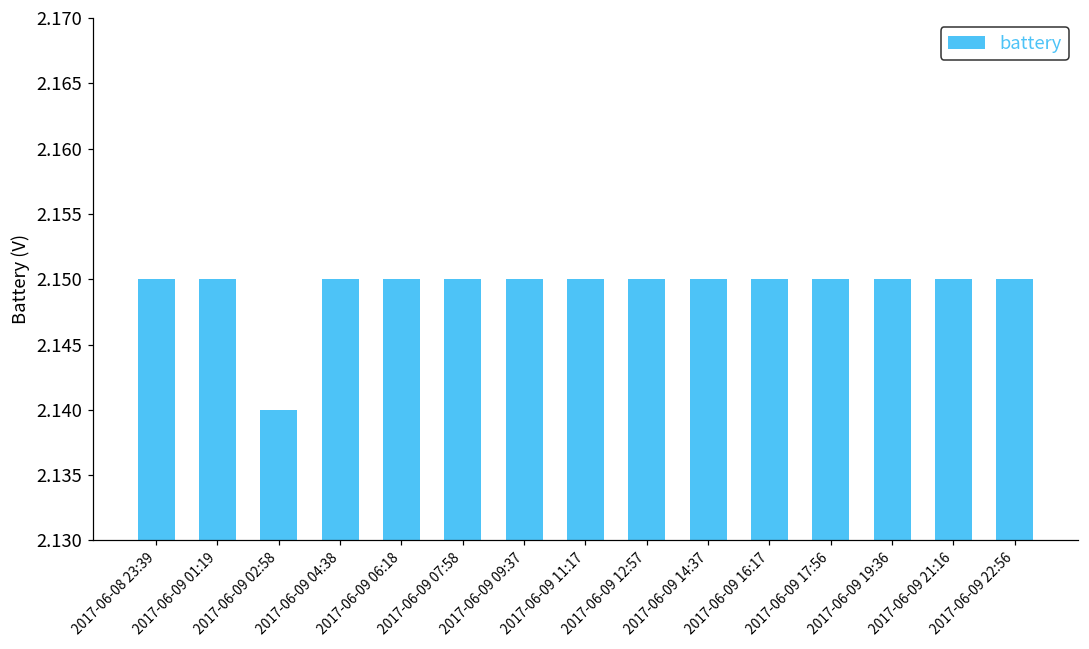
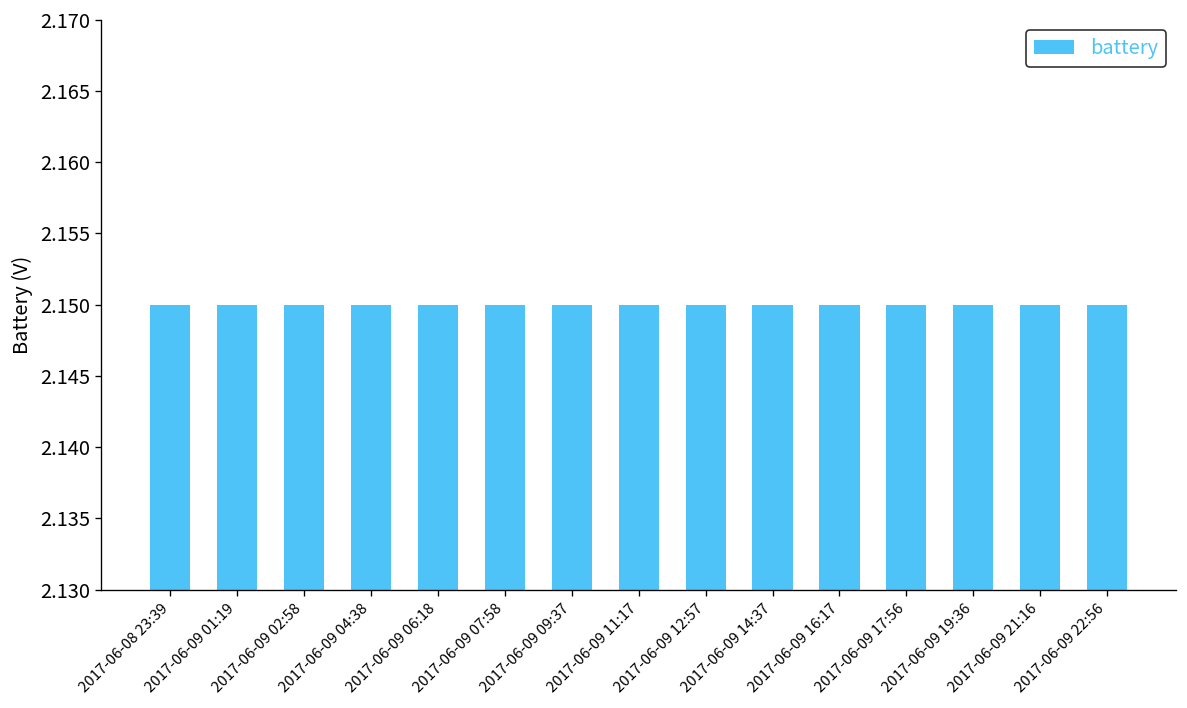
2017-06-09 02:58: 2.14 -> 2.15
